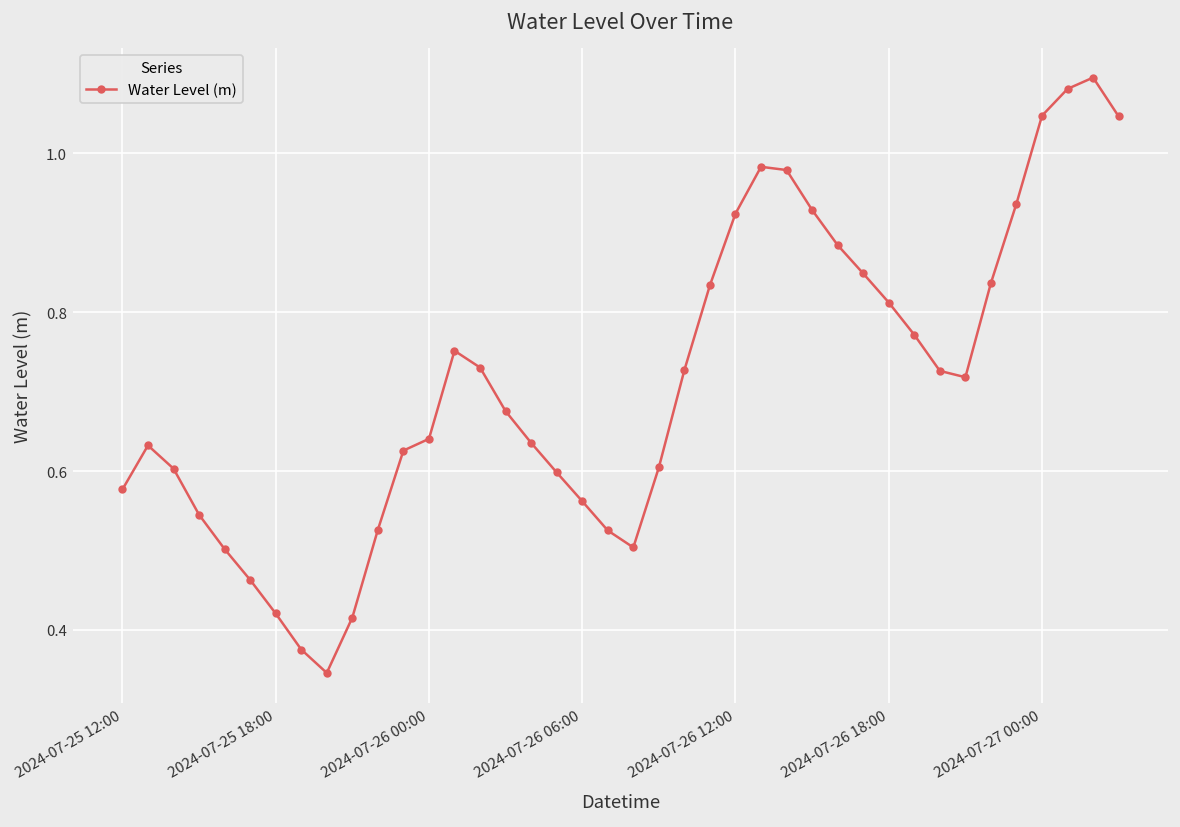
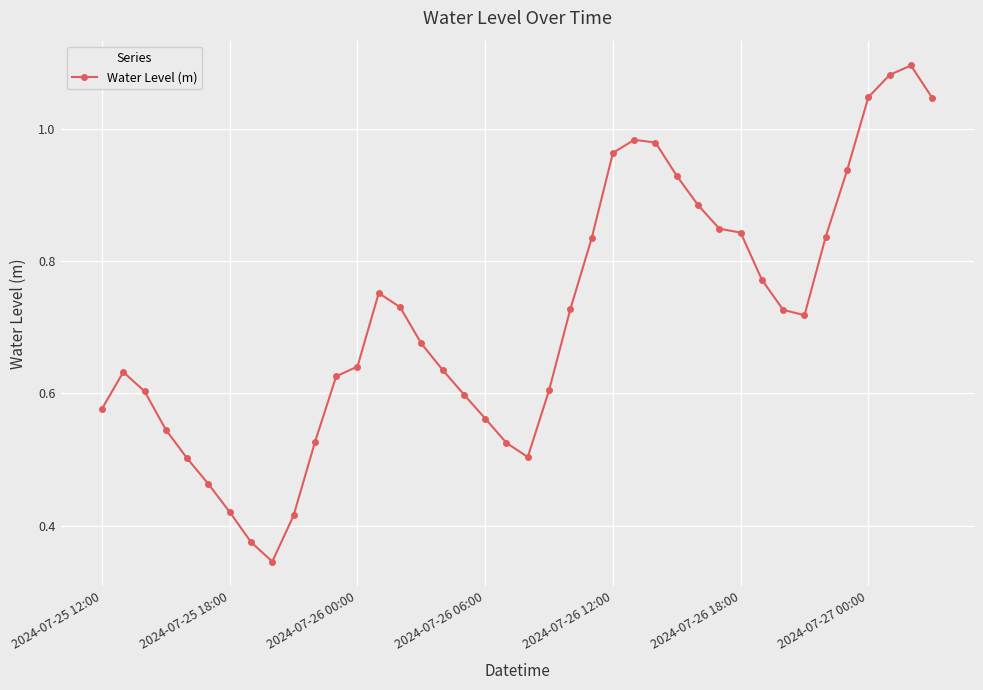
2024-07-26 12:00: 0.92 -> 0.96
2024-07-26 18:00: 0.81 -> 0.84
